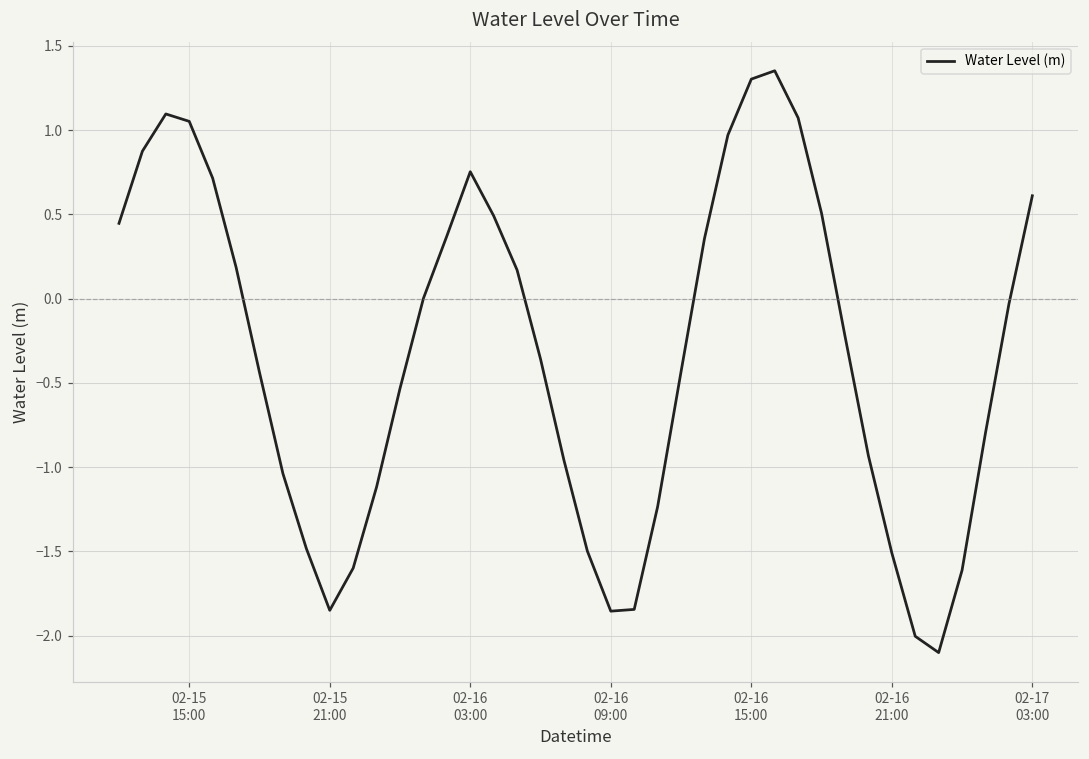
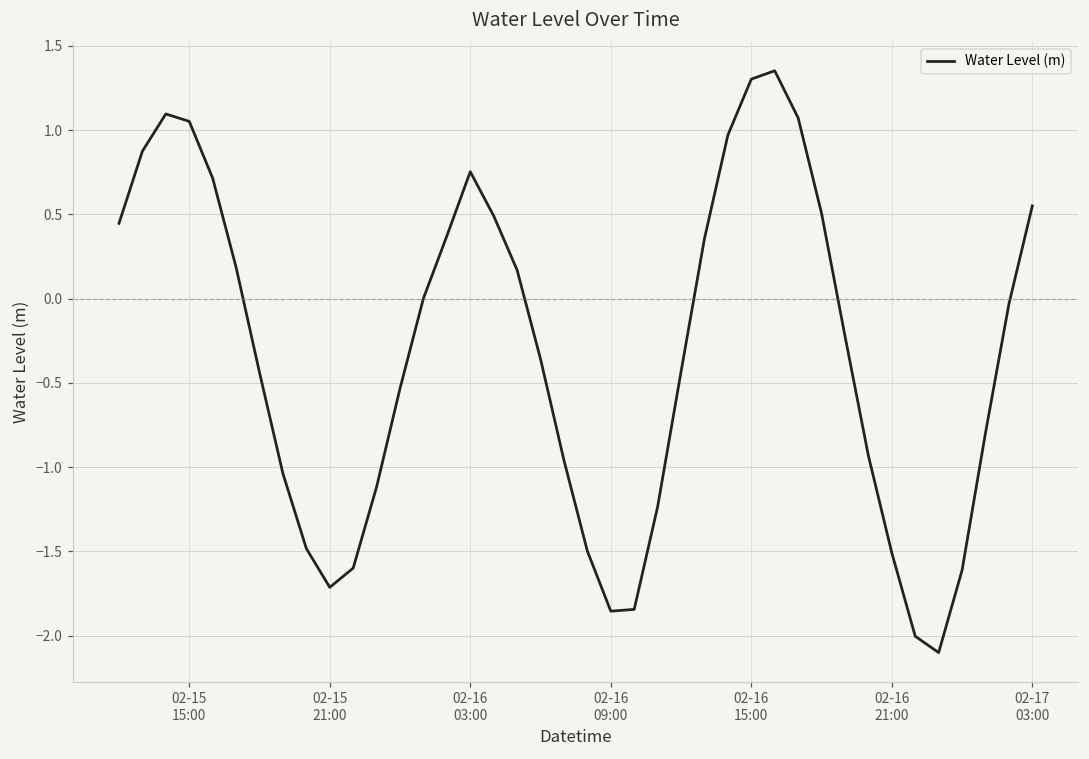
02-15 21:00: -1.85 -> -1.71
02-17 03:00: 0.61 -> 0.55
